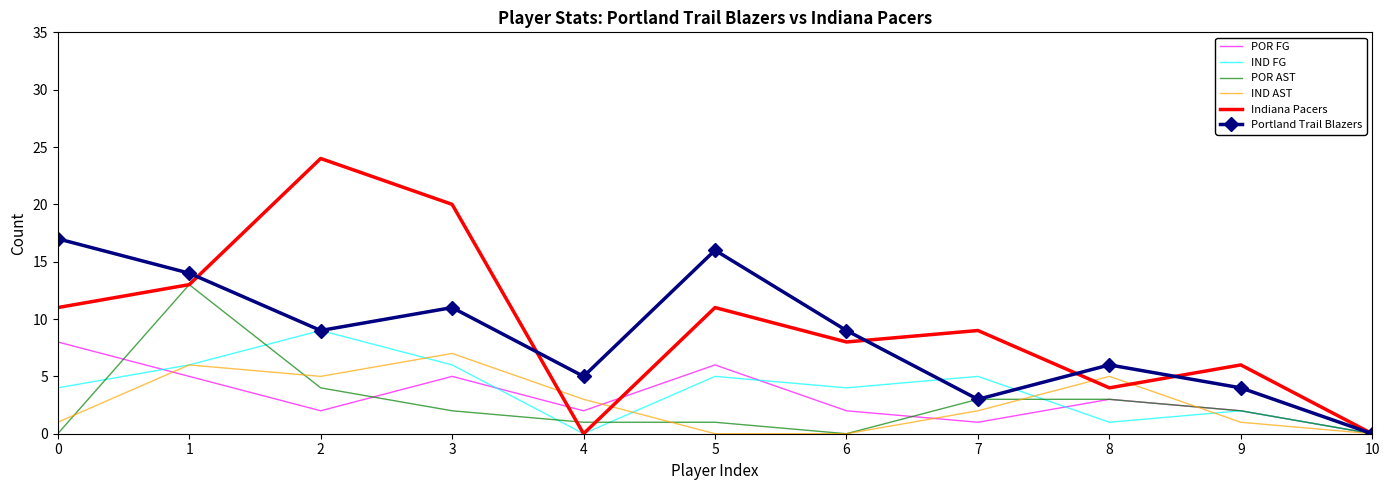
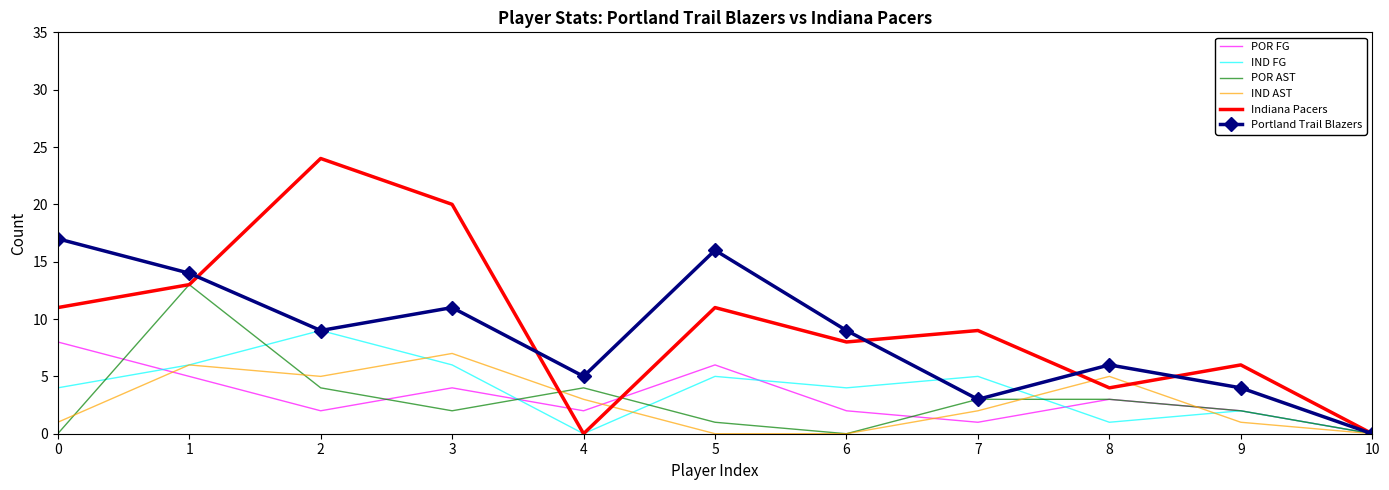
POR FG, 3: 5 -> 4
POR AST, 4: 1 -> 4
